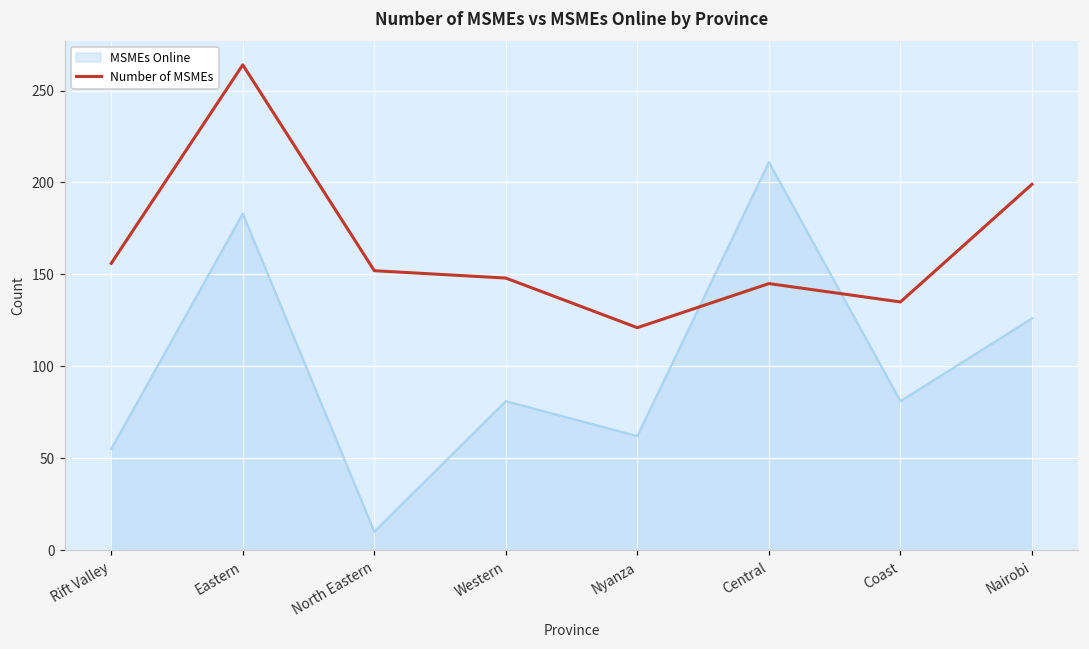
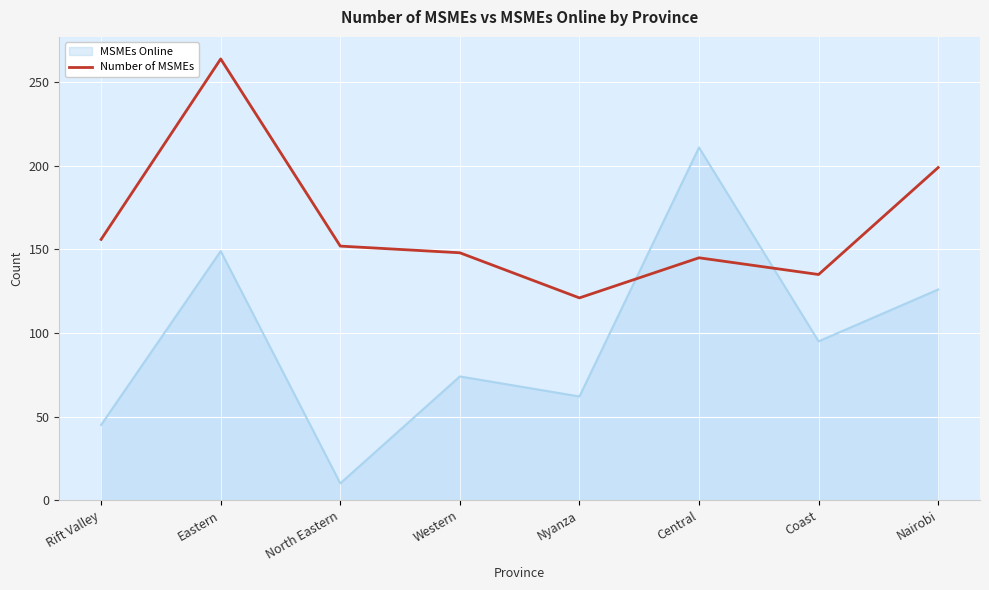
MSMEs Online, Rift Valley: 55 -> 45
MSMEs Online, Eastern: 183 -> 149
MSMEs Online, Western: 81 -> 74
MSMEs Online, Coast: 81 -> 95
